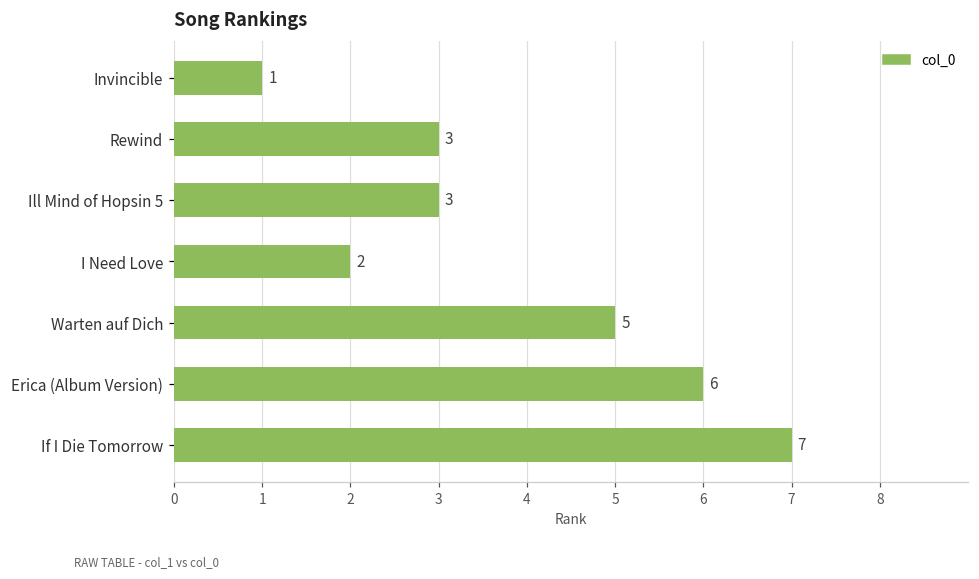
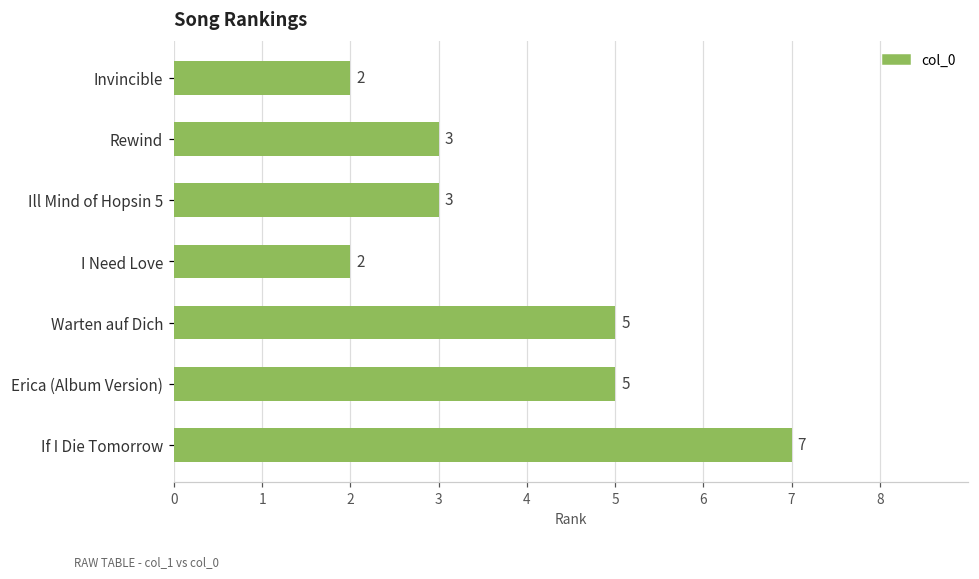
Invincible: 1 -> 2
Erica (Album Version): 6 -> 5
